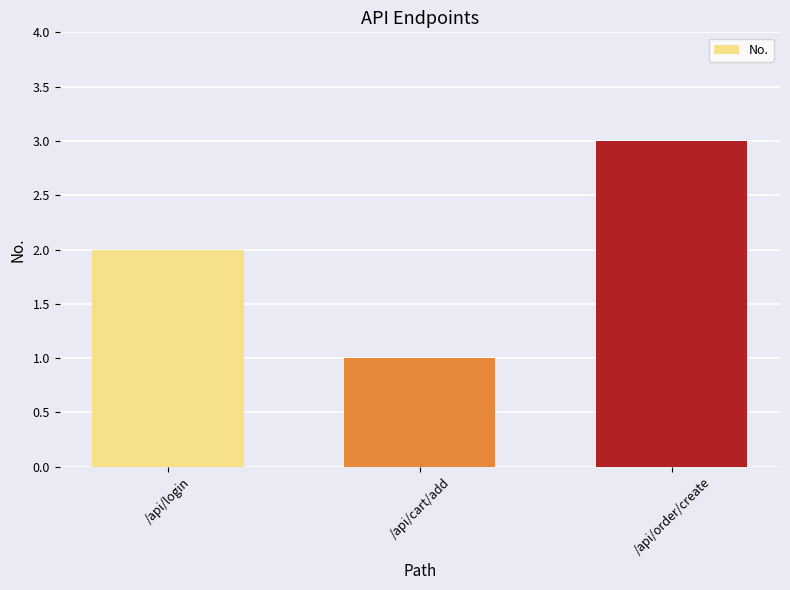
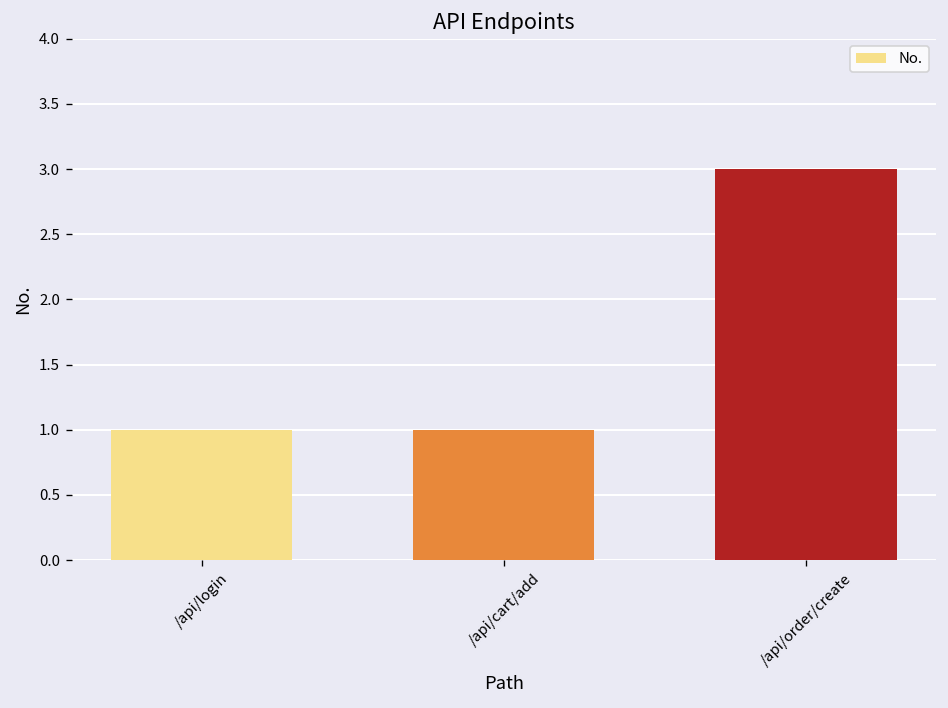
/api/login: 2 -> 1
